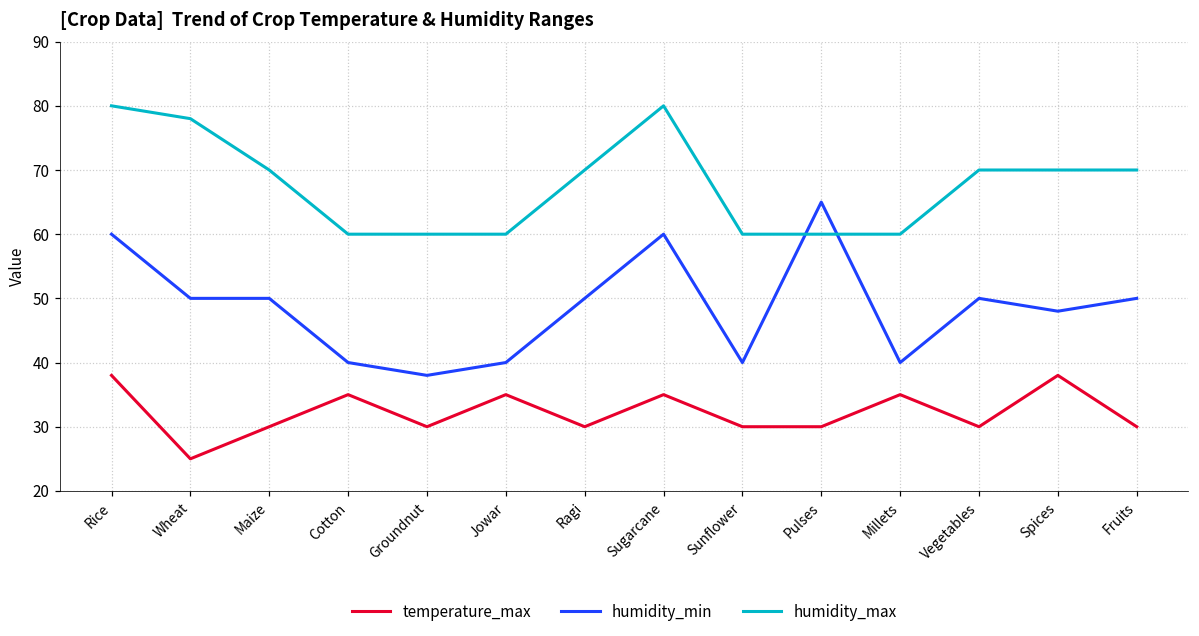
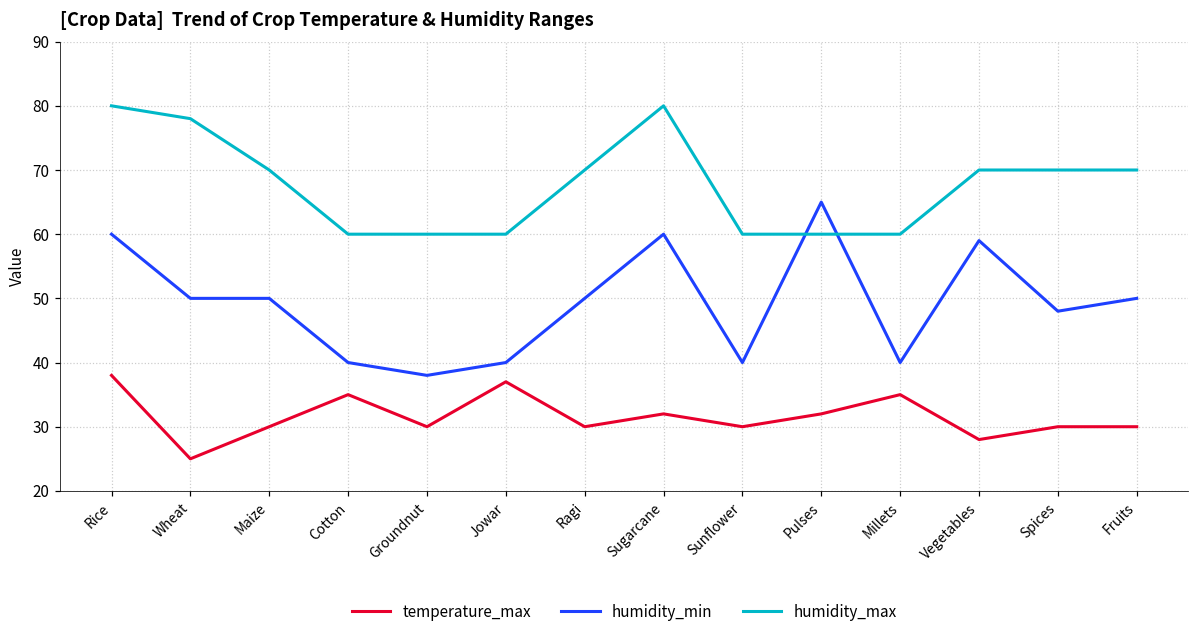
temperature_max, Jowar: 35 -> 37
temperature_max, Sugarcane: 35 -> 32
temperature_max, Pulses: 30 -> 32
temperature_max, Vegetables: 30 -> 28
humidity_min, Vegetables: 50 -> 59
temperature_max, Spices: 38 -> 30
